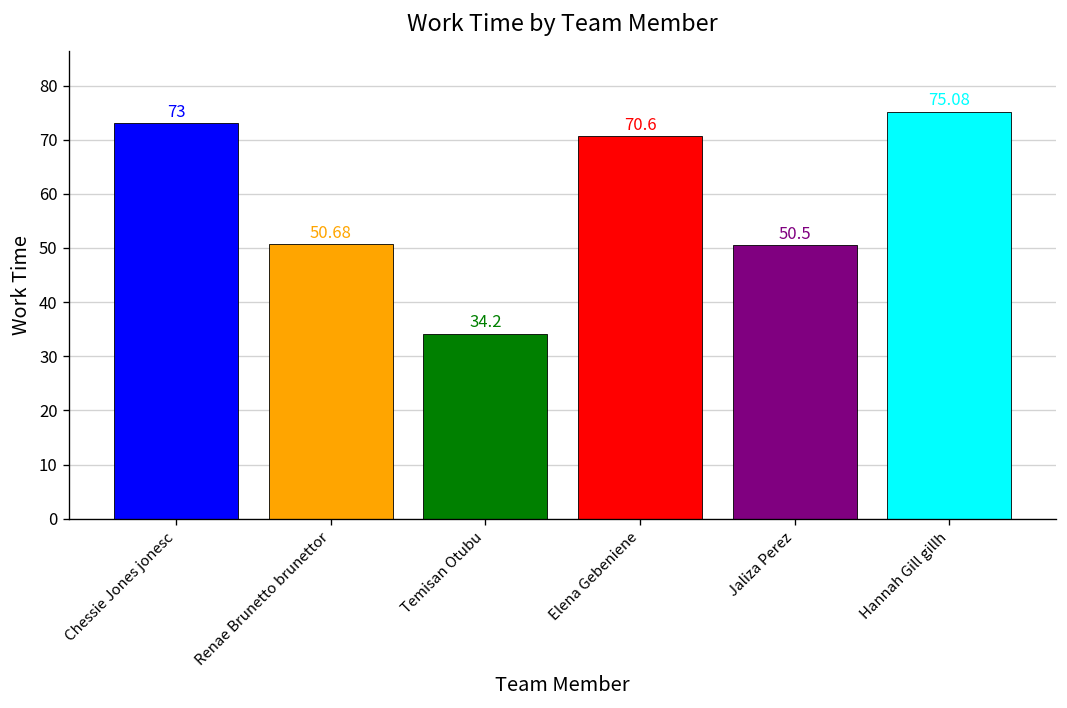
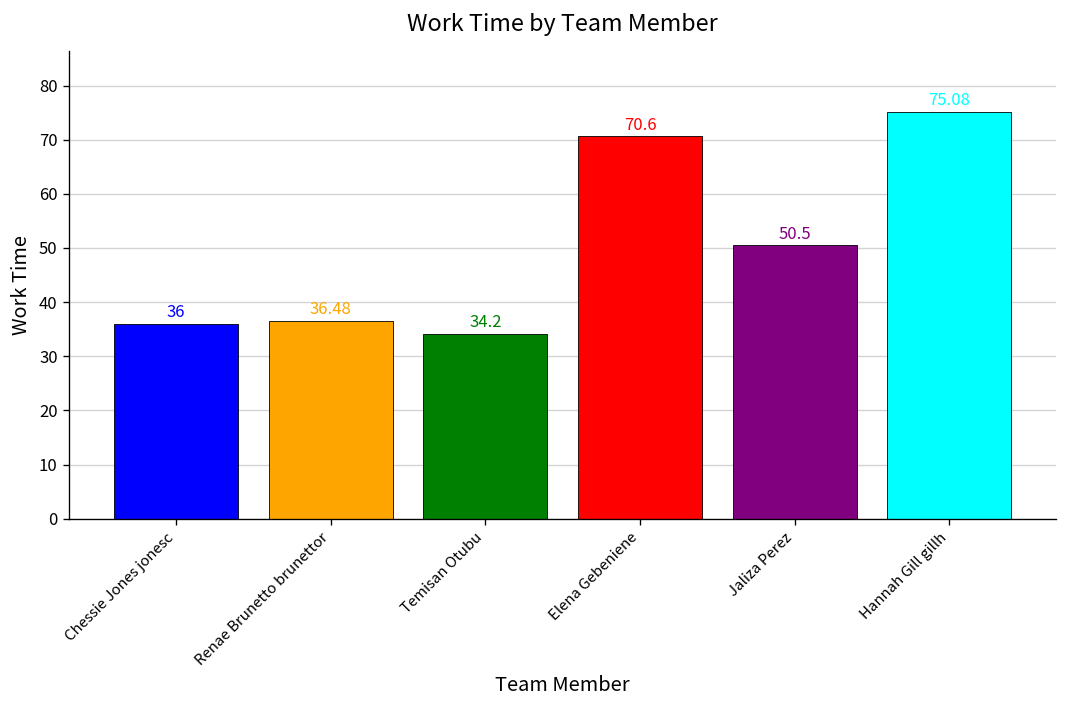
Chessie Jones jonesc: 73 -> 36
Renae Brunetto brunettor: 50.68 -> 36.48
